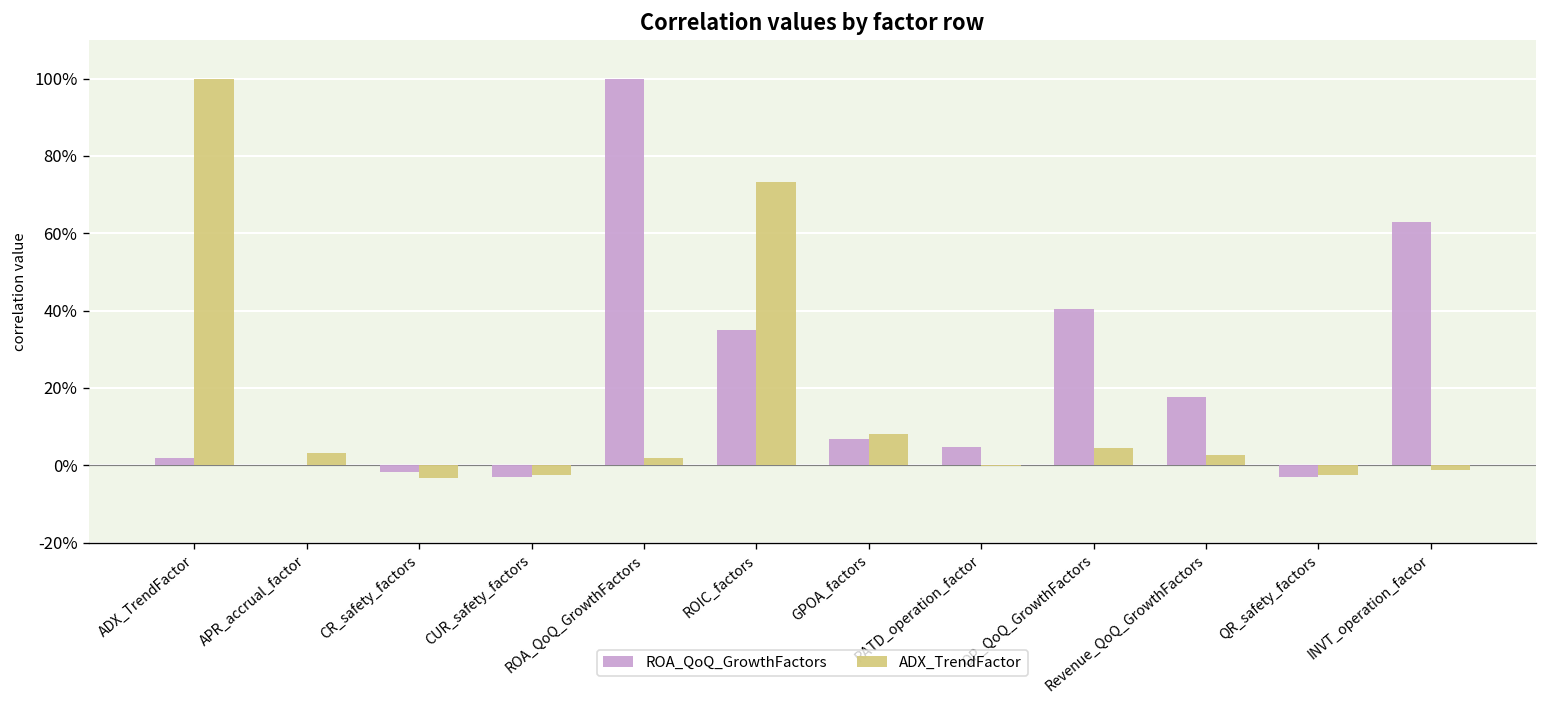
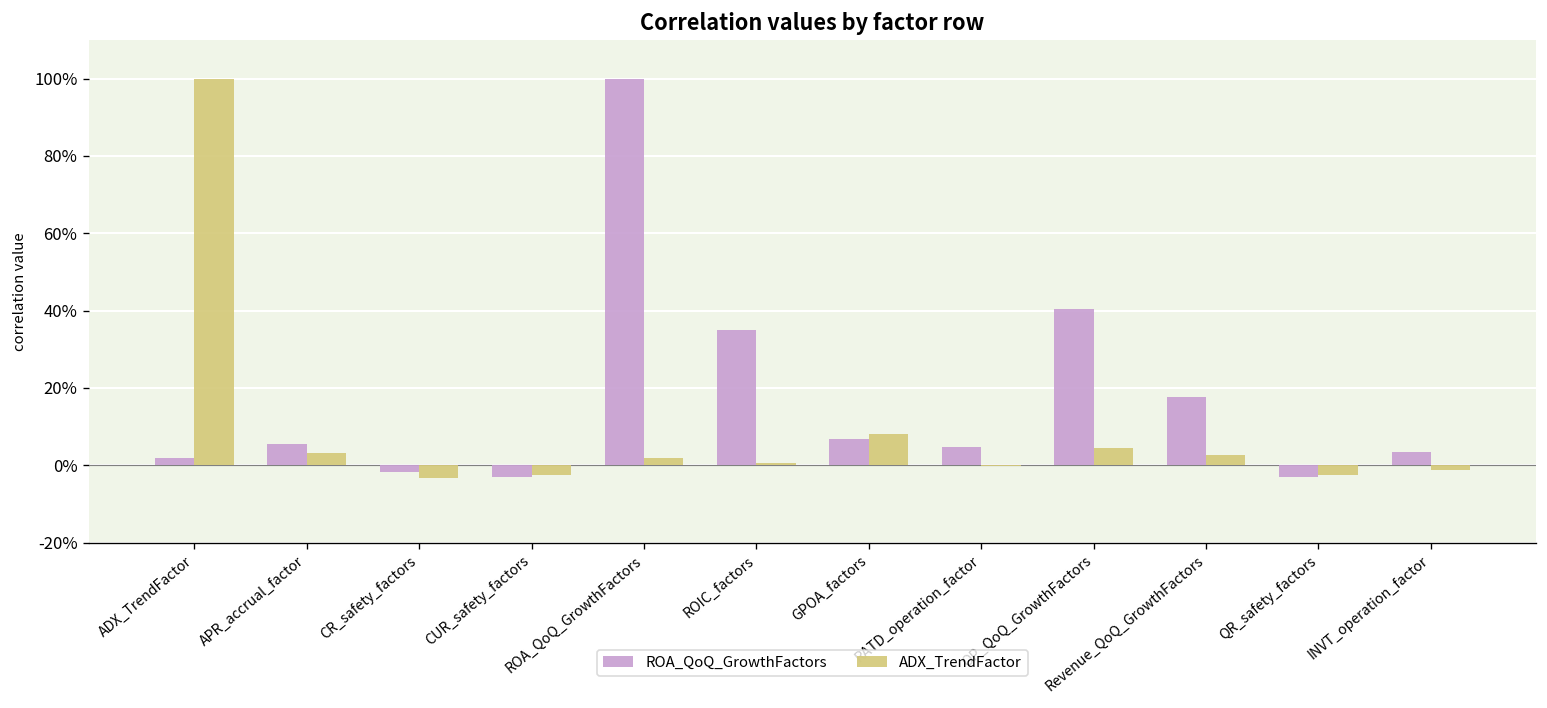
ROA_QoQ_GrowthFactors, APR_accrual_factor: 0% -> 5%
ADX_TrendFactor, ROIC_factors: 73% -> 1%
ROA_QoQ_GrowthFactors, INVT_operation_factor: 63% -> 3%
